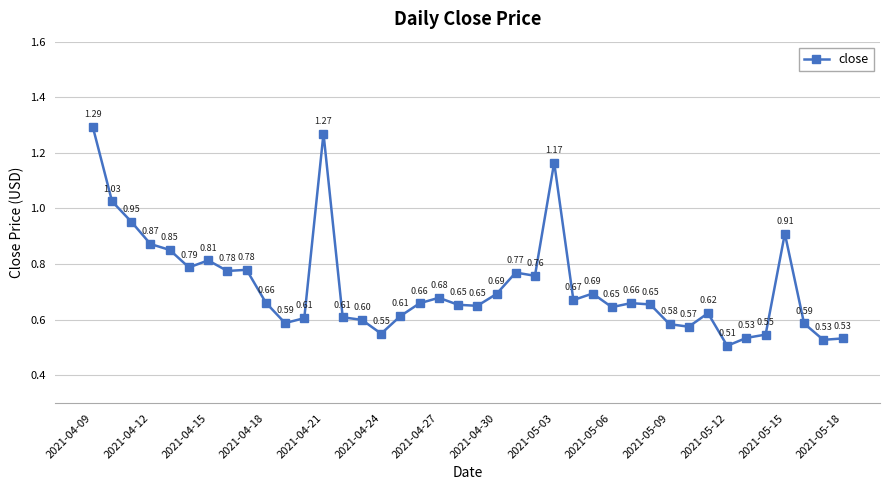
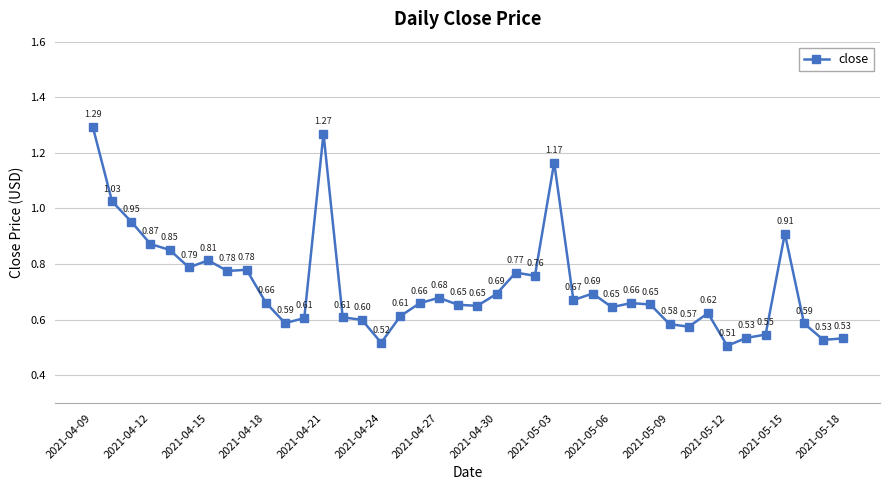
2021-04-24: 0.55 -> 0.52
